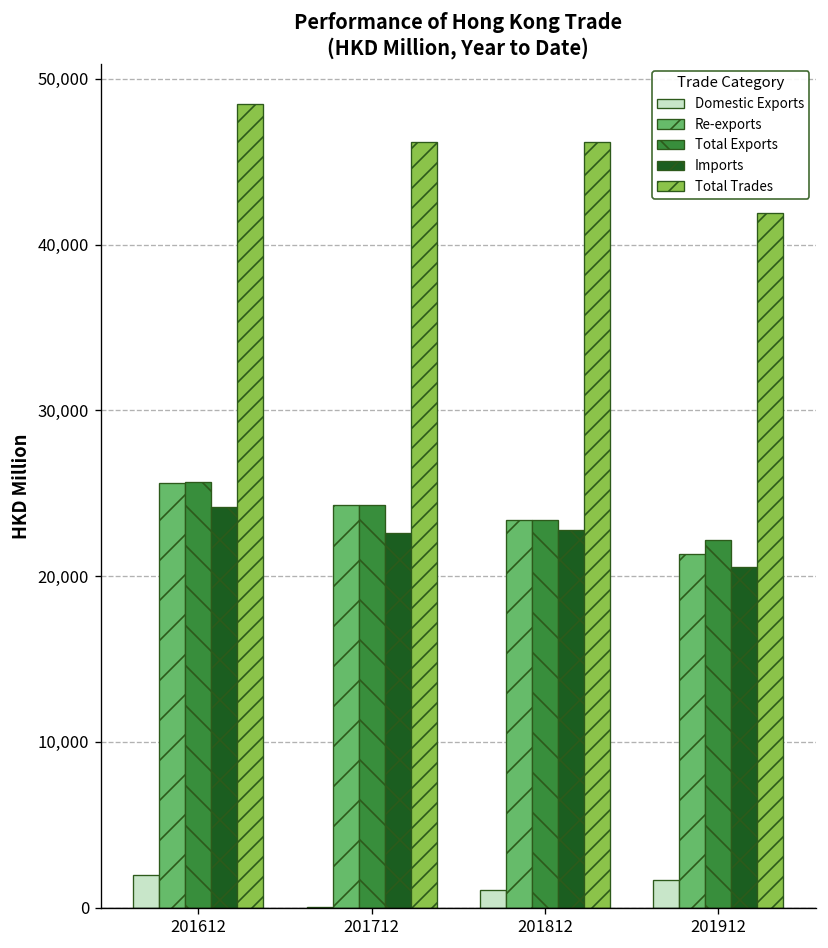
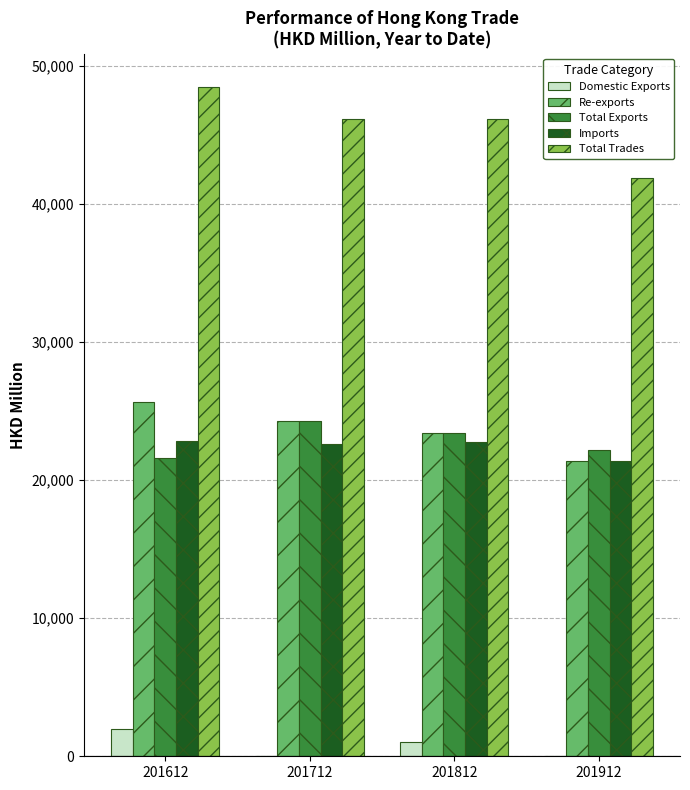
Total Exports, 201612: 25,600 -> 21,600
Imports, 201612: 24,100 -> 22,800
Domestic Exports, 201912: 1,600 -> 0
Imports, 201912: 20,500 -> 21,400
